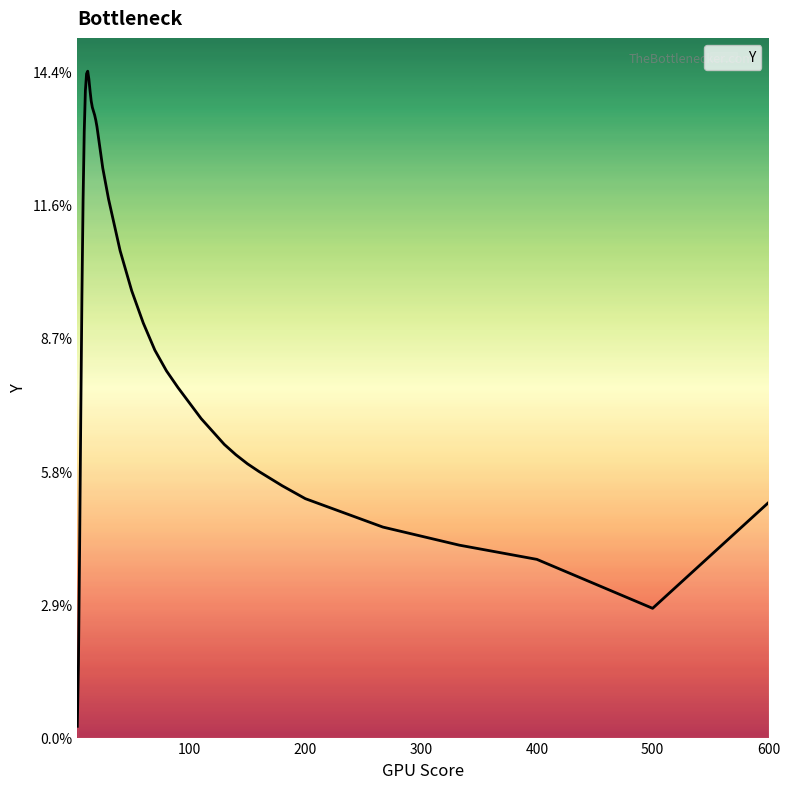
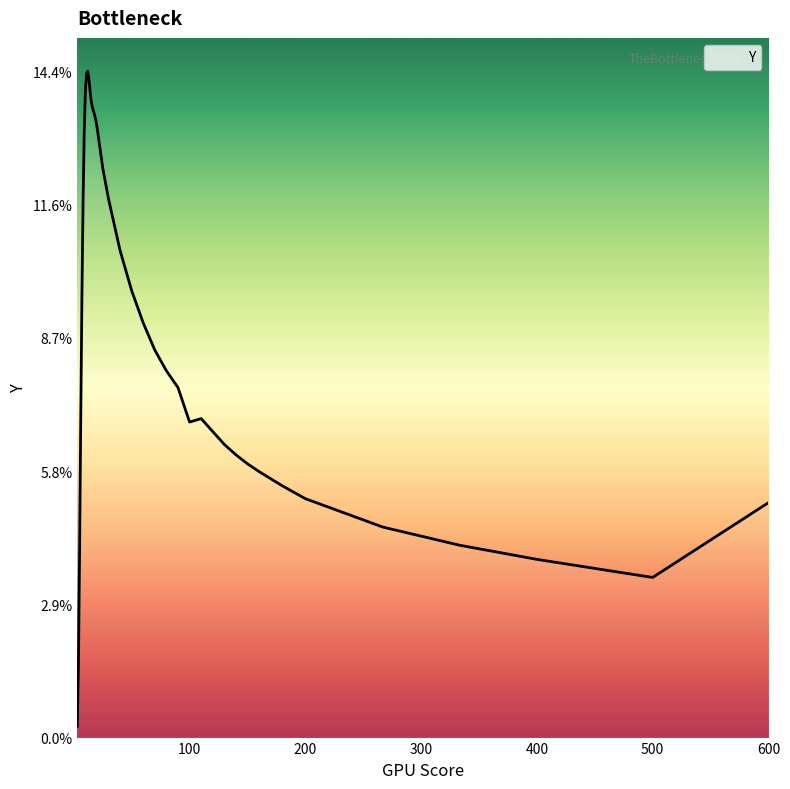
100: 7.2% -> 6.8%
500: 2.8% -> 3.5%
